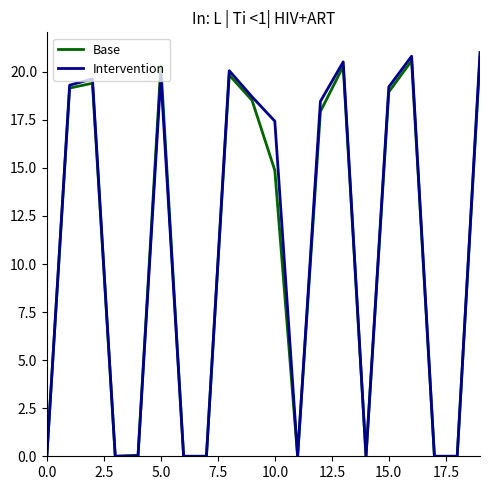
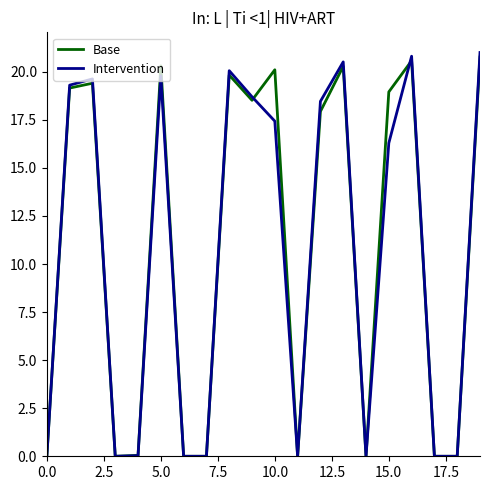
Base, 10.0: 14.9 -> 20.1
Intervention, 15.0: 19.2 -> 16.3
